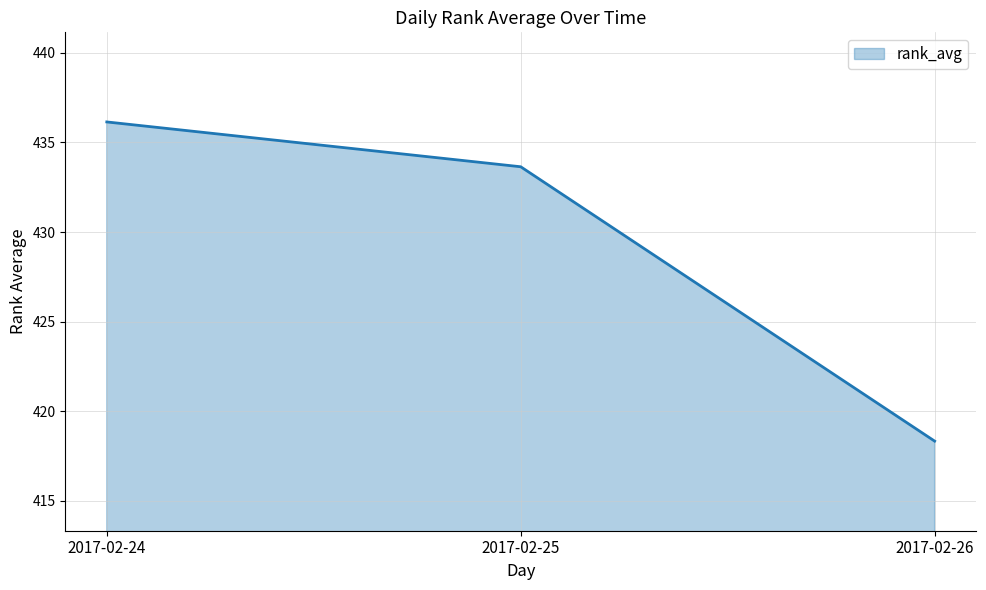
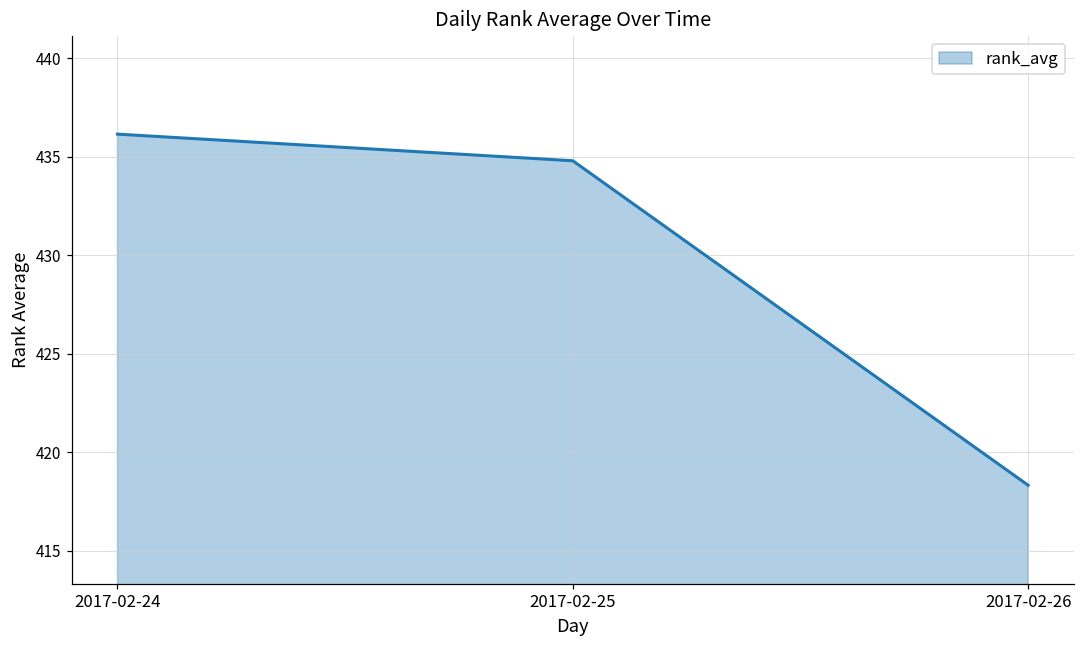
2017-02-25: 433.6 -> 434.8
